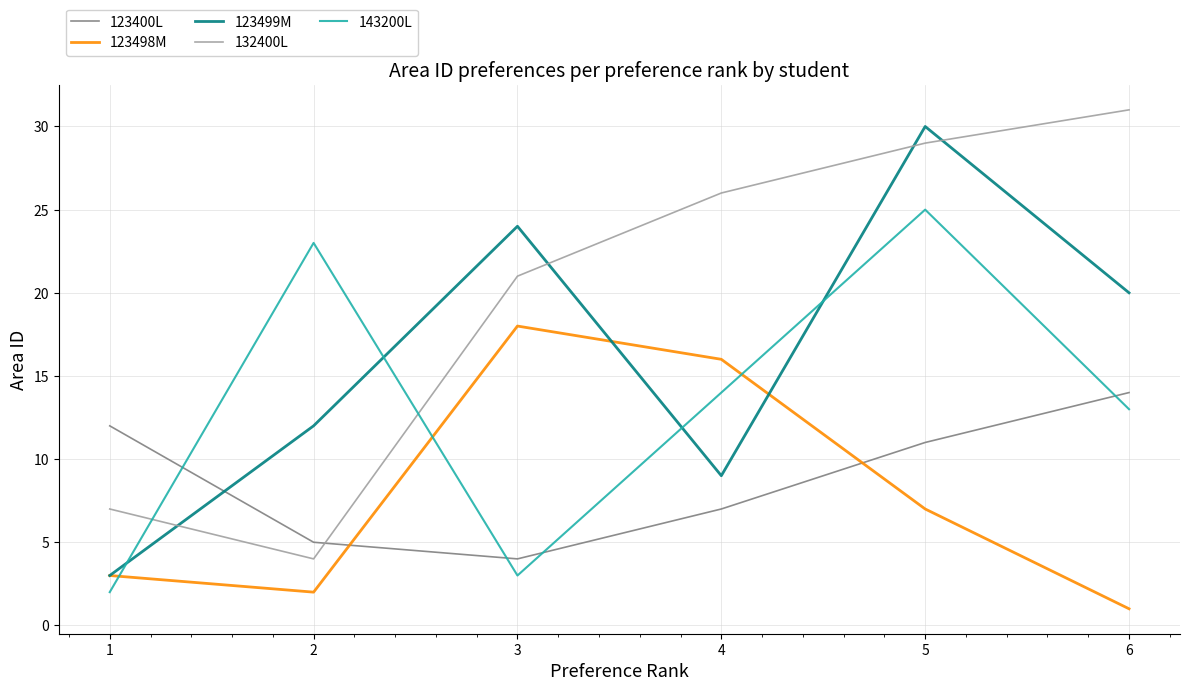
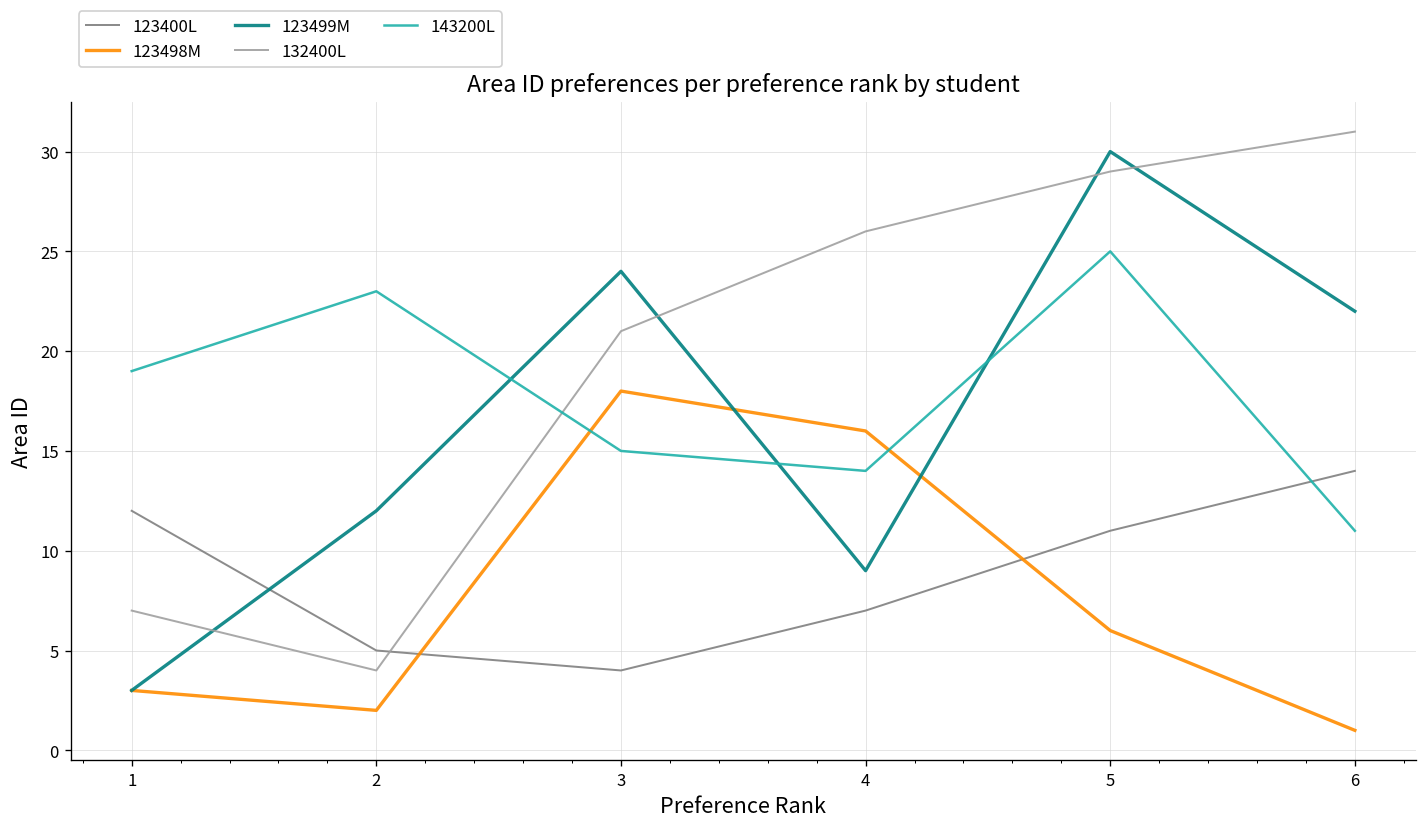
143200L, 1: 2 -> 19
143200L, 3: 3 -> 15
123498M, 5: 7 -> 6
123499M, 6: 20 -> 22
143200L, 6: 13 -> 11
